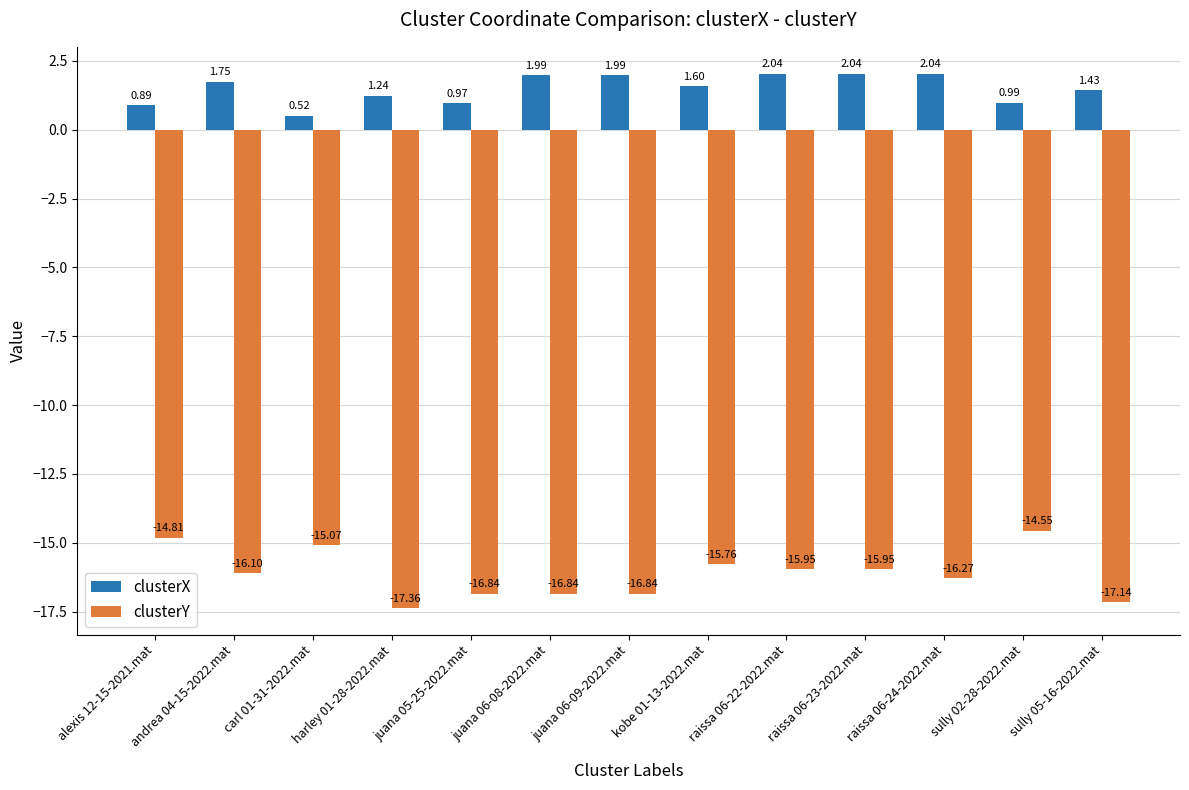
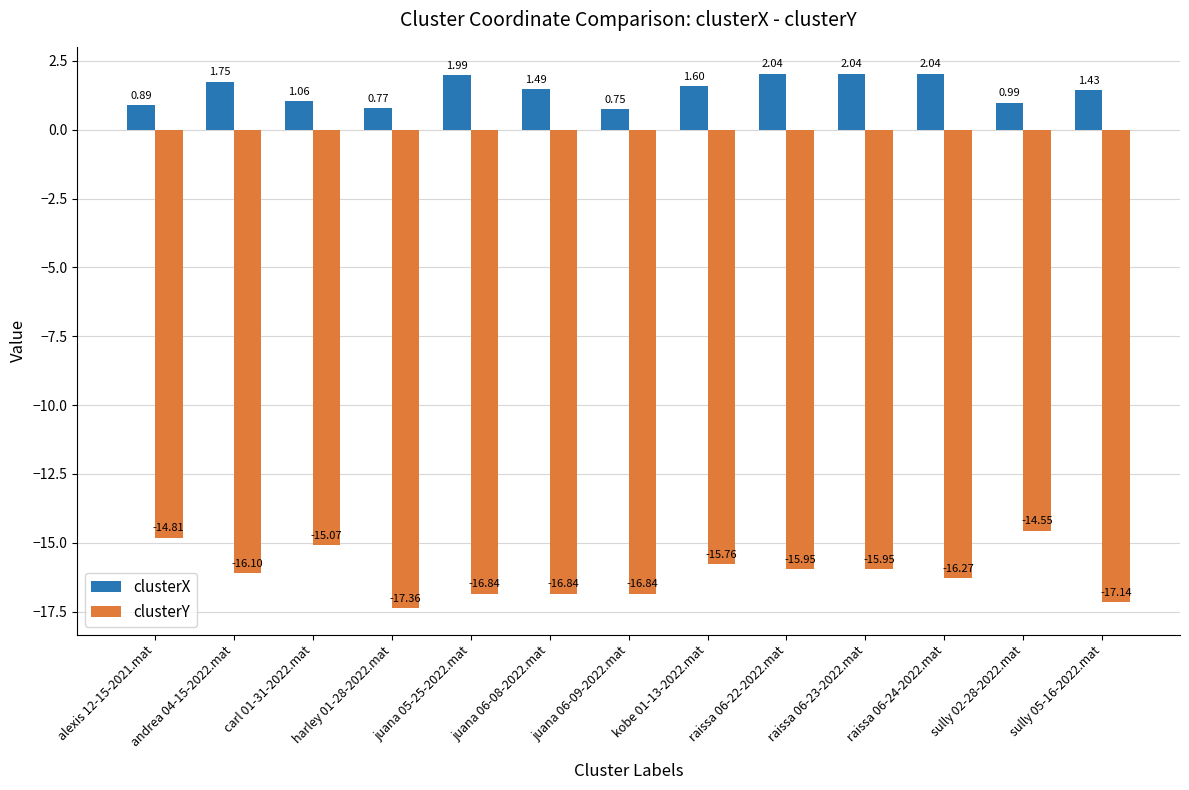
clusterX, carl 01-31-2022.mat: 0.52 -> 1.06
clusterX, harley 01-28-2022.mat: 1.24 -> 0.77
clusterX, juana 05-25-2022.mat: 0.97 -> 1.99
clusterX, juana 06-08-2022.mat: 1.99 -> 1.49
clusterX, juana 06-09-2022.mat: 1.99 -> 0.75
